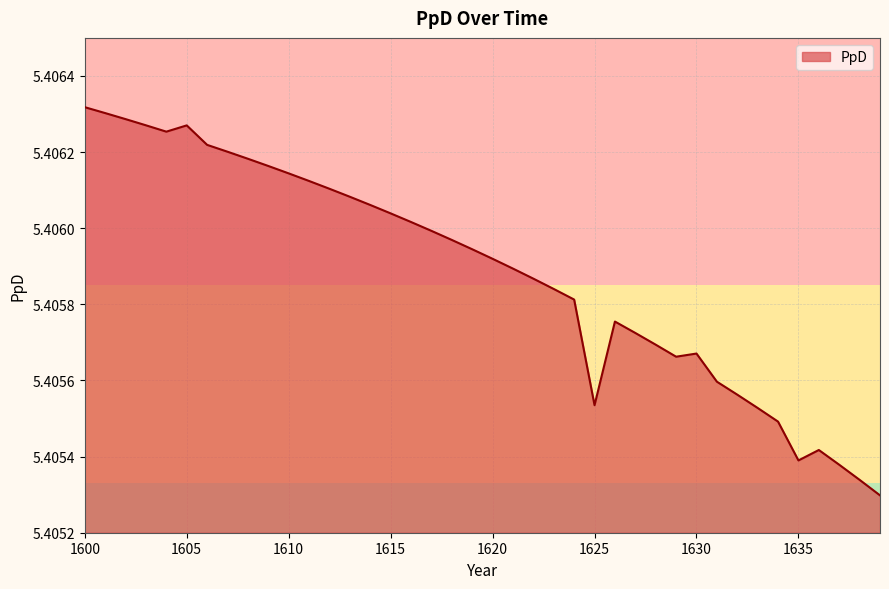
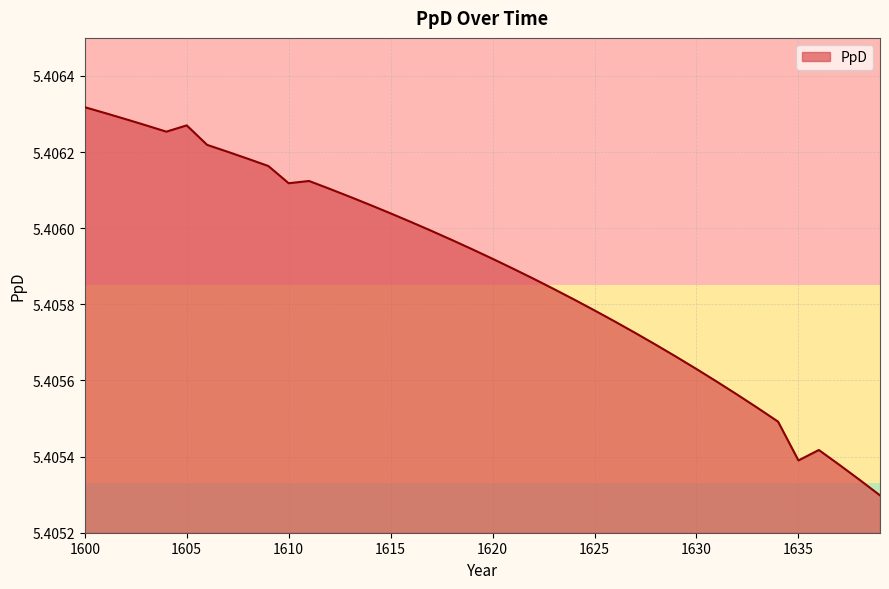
1610: 5.40614 -> 5.40612
1625: 5.40553 -> 5.40578
1630: 5.40567 -> 5.40563
